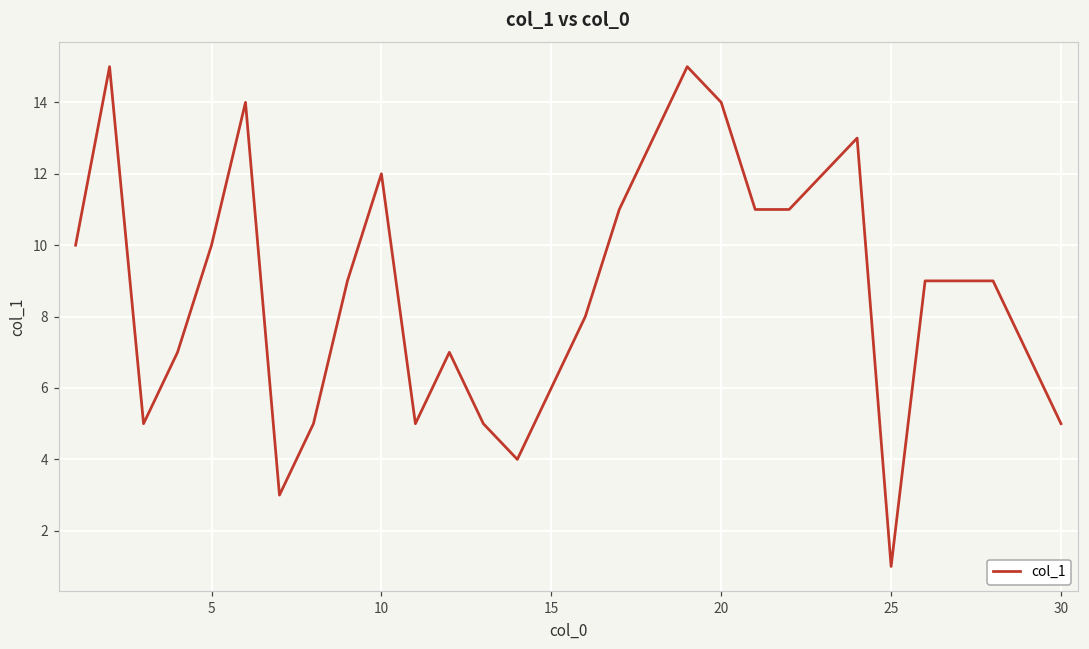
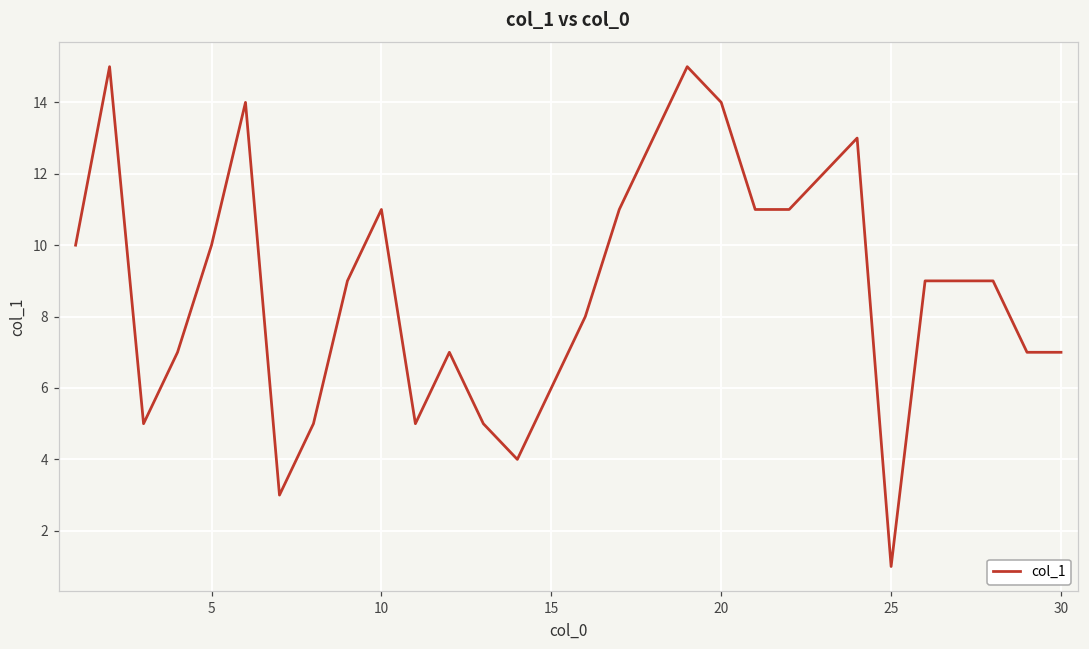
10: 12 -> 11
30: 5 -> 7
